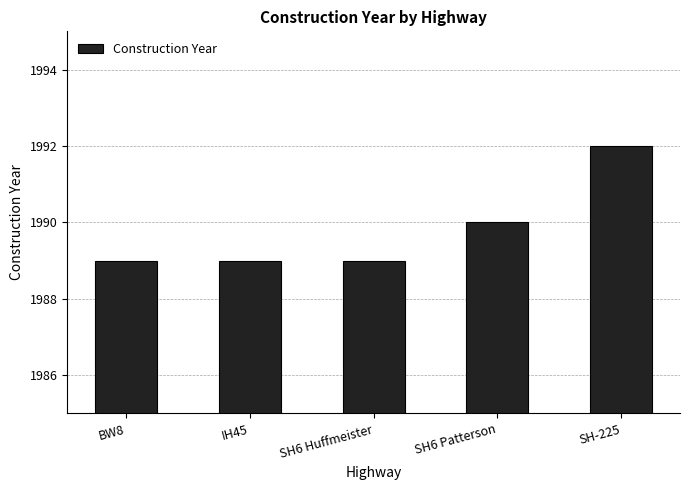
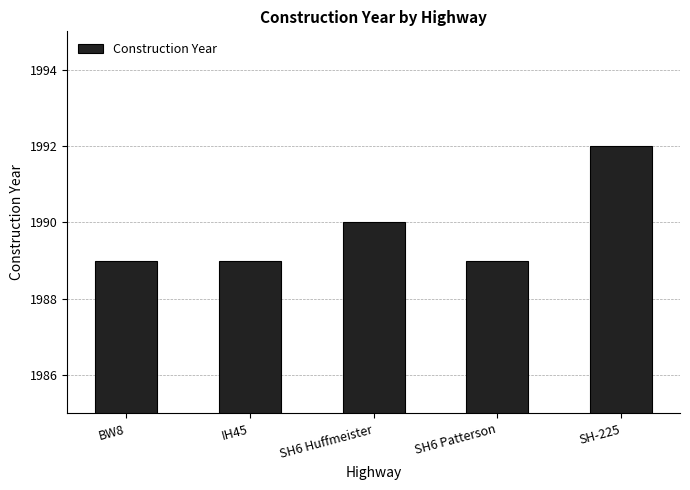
SH6 Huffmeister: 1989 -> 1990
SH6 Patterson: 1990 -> 1989
